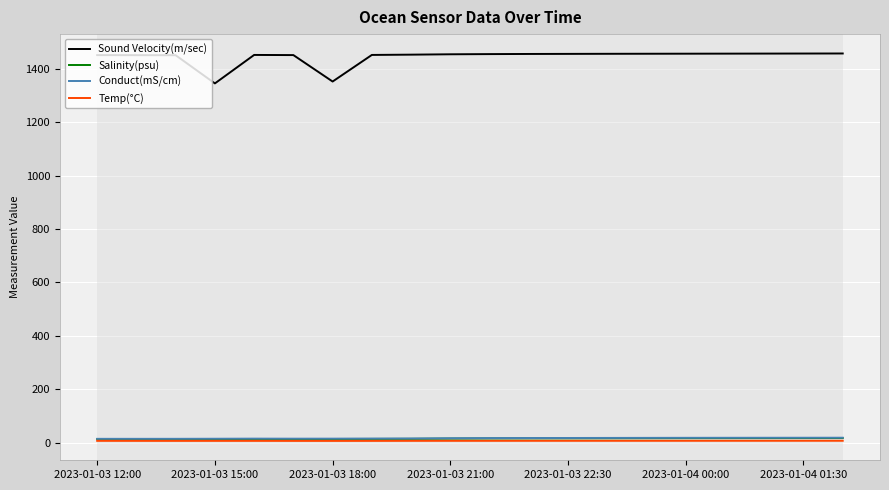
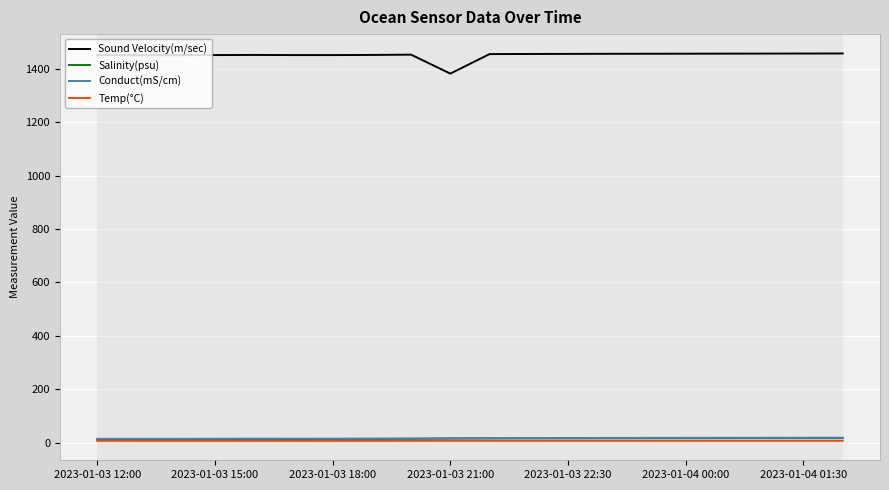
Sound Velocity(m/sec), 2023-01-03 15:00: 1350 -> 1450
Sound Velocity(m/sec), 2023-01-03 18:00: 1350 -> 1450
Sound Velocity(m/sec), 2023-01-03 21:00: 1450 -> 1380
